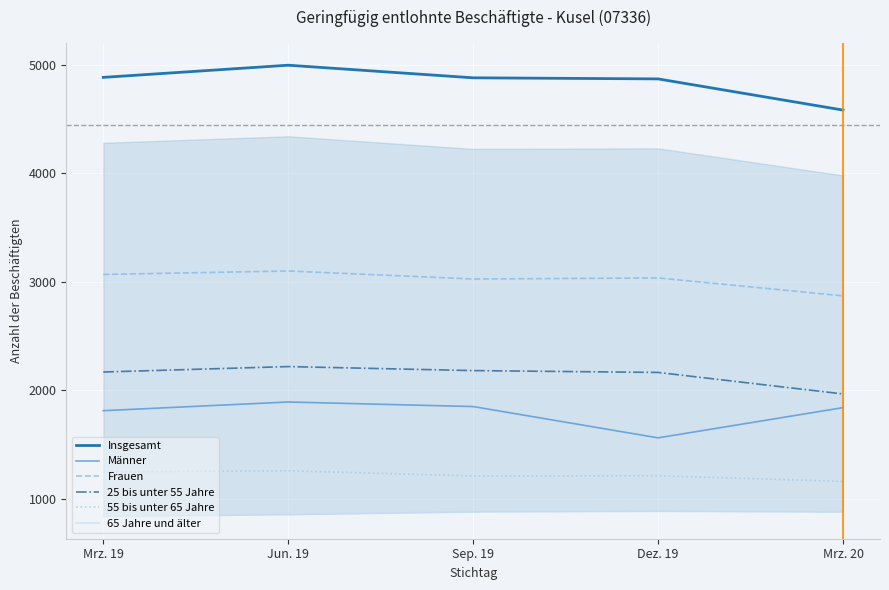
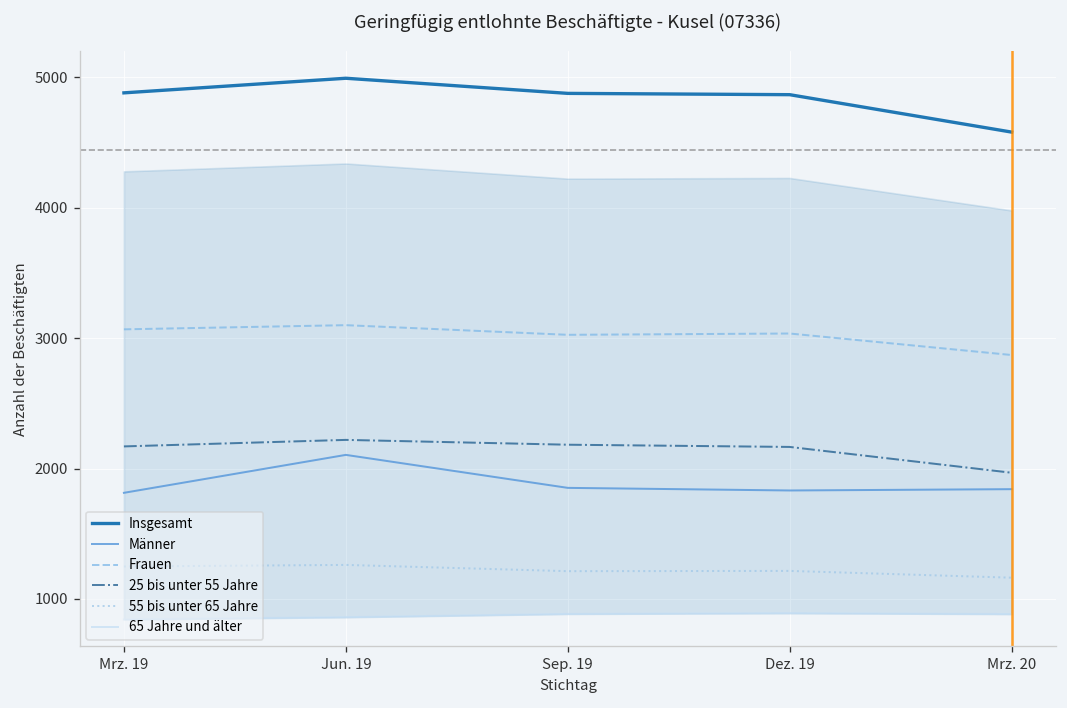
Männer, Jun. 19: 1890 -> 2110
Männer, Dez. 19: 1560 -> 1830
